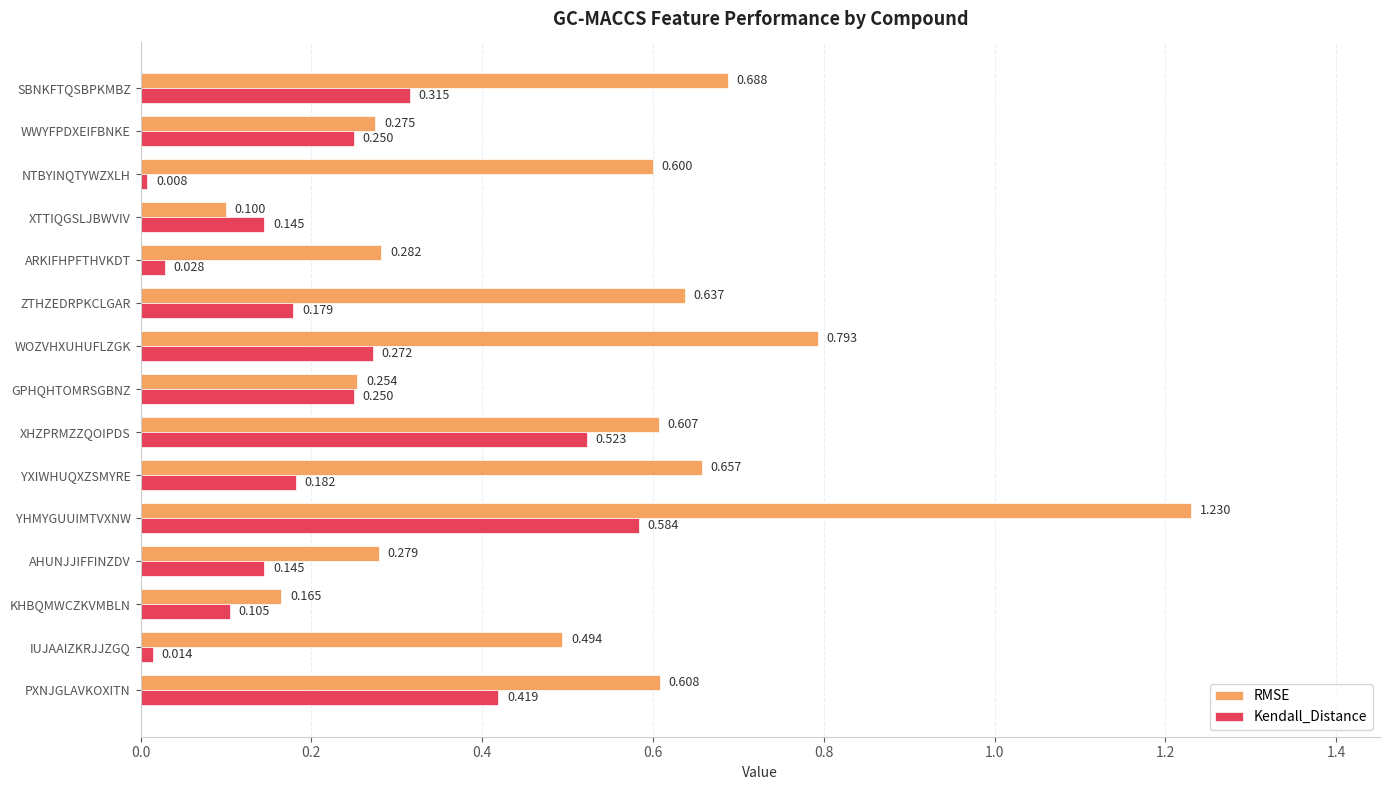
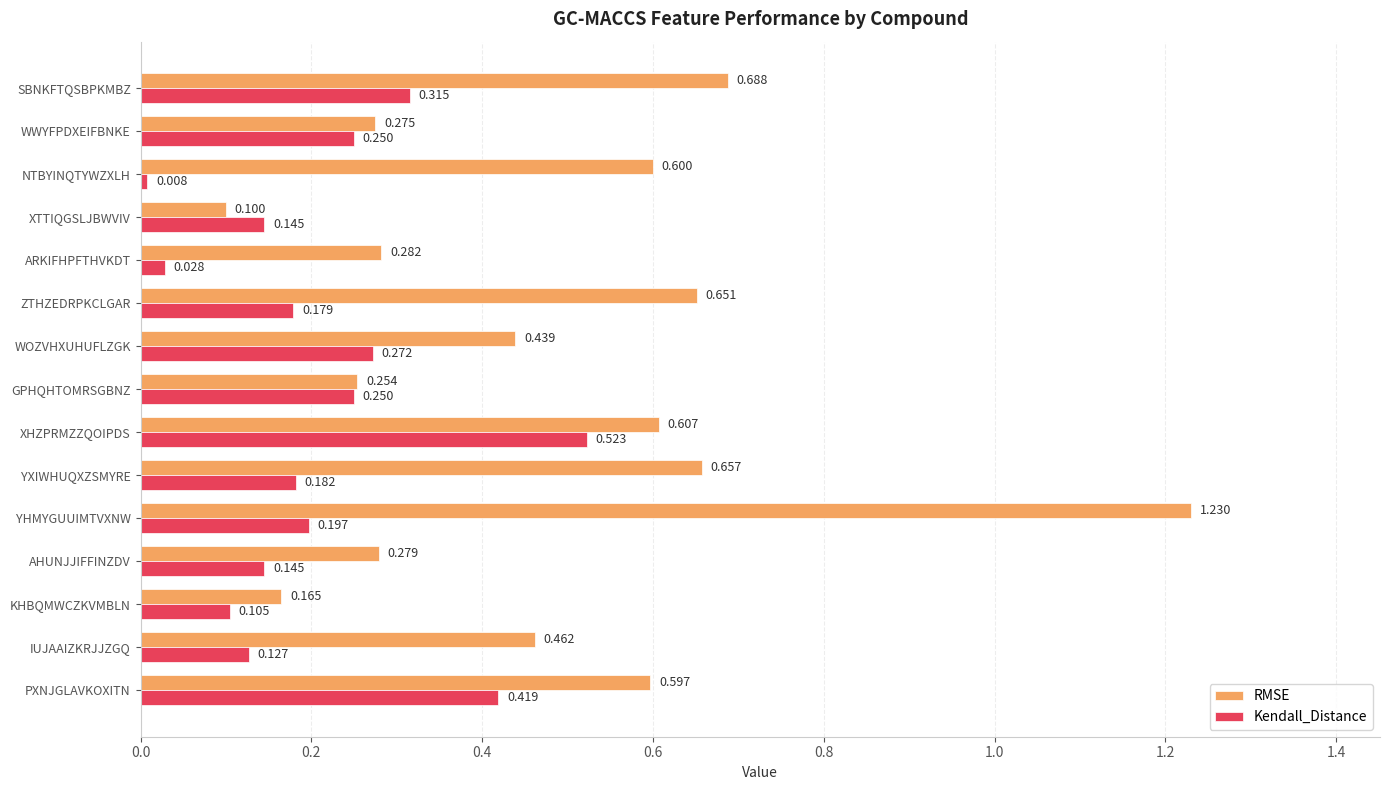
RMSE, ZTHZEDRPKCLGAR: 0.637 -> 0.651
RMSE, WOZVHXUHUFLZGK: 0.793 -> 0.439
Kendall_Distance, YHMYGUUIMTVXNW: 0.584 -> 0.197
RMSE, IUJAAIZKRJJZGQ: 0.494 -> 0.462
Kendall_Distance, IUJAAIZKRJJZGQ: 0.014 -> 0.127
RMSE, PXNJGLAVKOXITN: 0.608 -> 0.597
